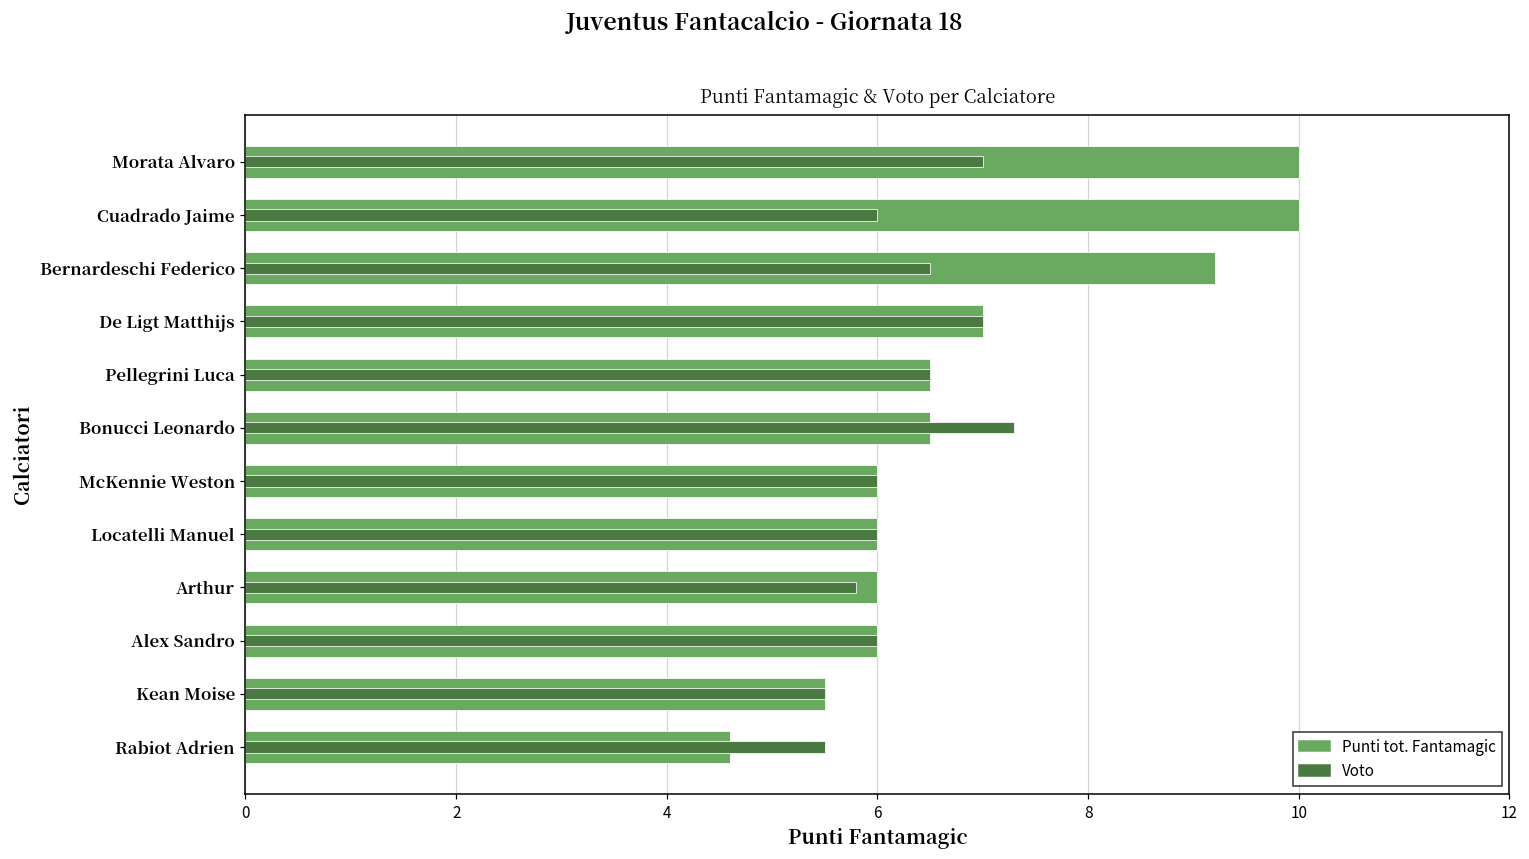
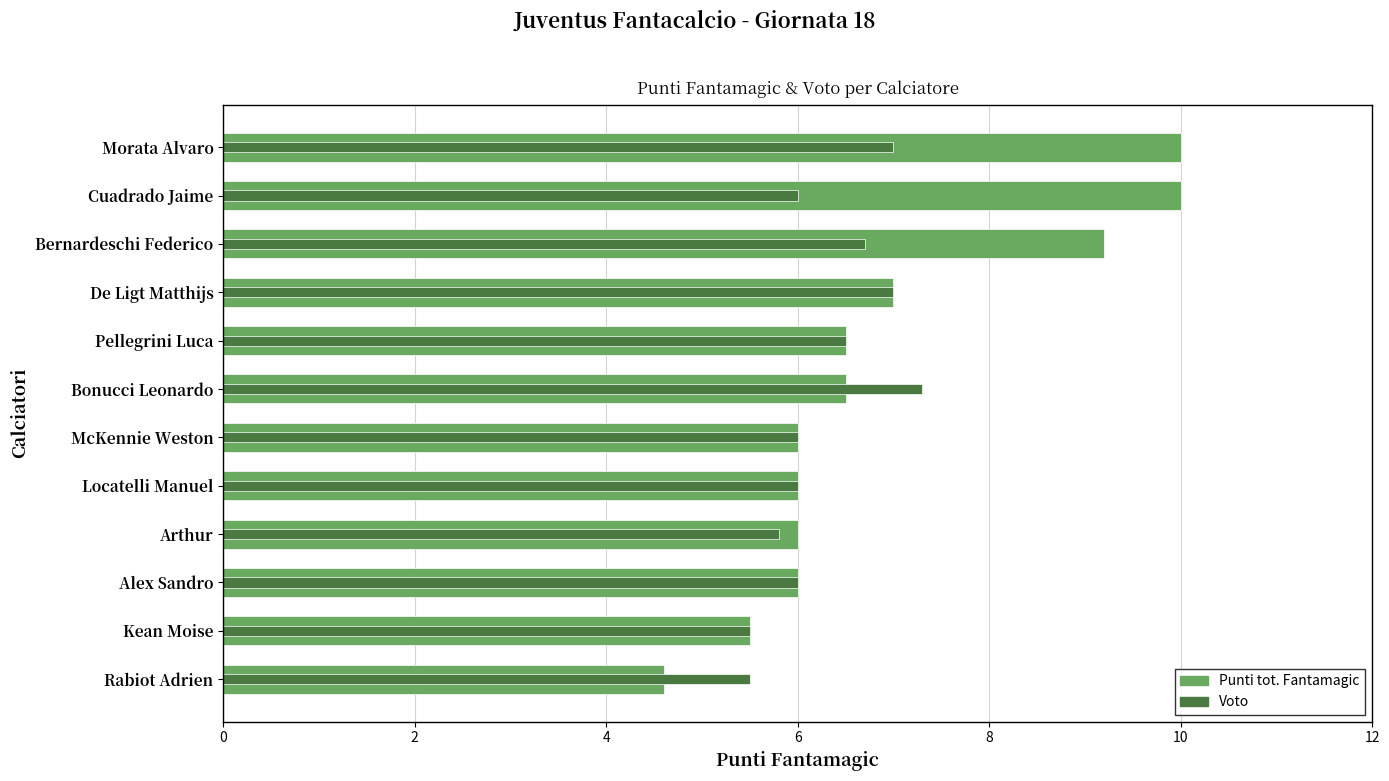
Voto, Bernardeschi Federico: 6.5 -> 6.7
